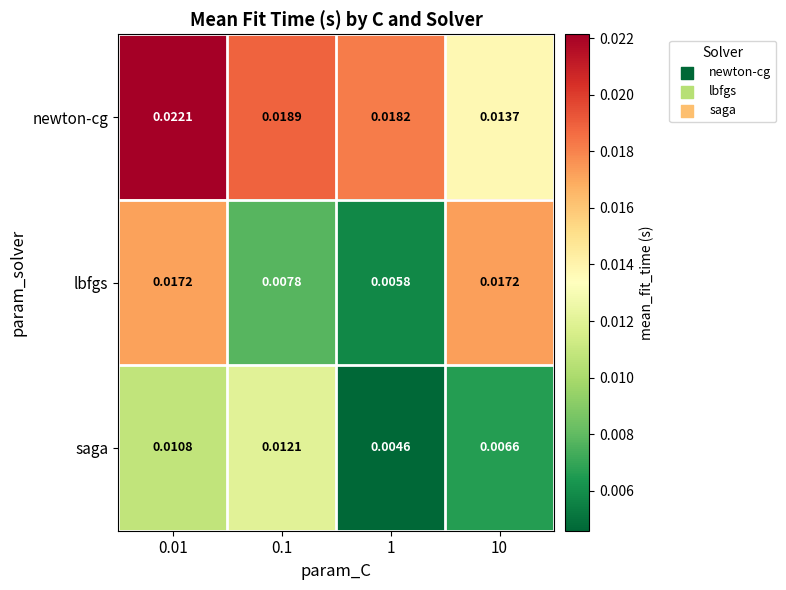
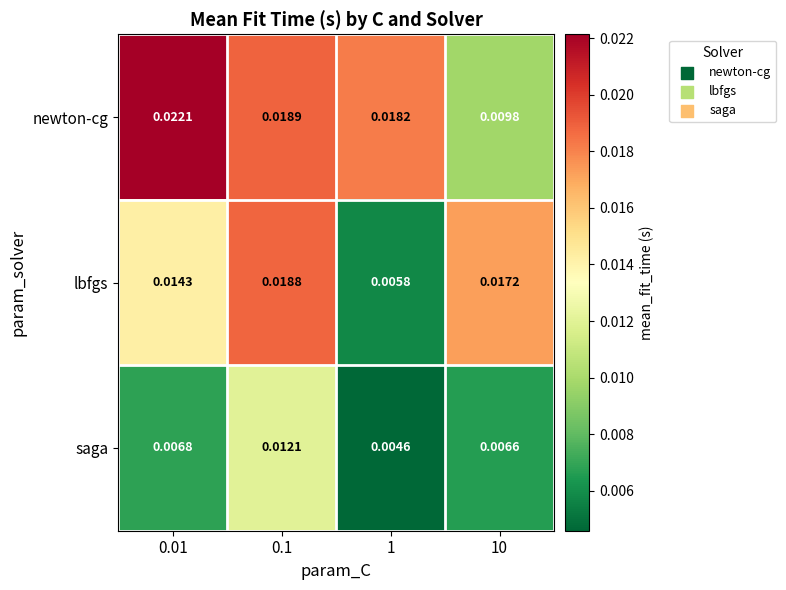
newton-cg, 10: 0.0137 -> 0.0098
lbfgs, 0.01: 0.0172 -> 0.0143
lbfgs, 0.1: 0.0078 -> 0.0188
saga, 0.01: 0.0108 -> 0.0068
